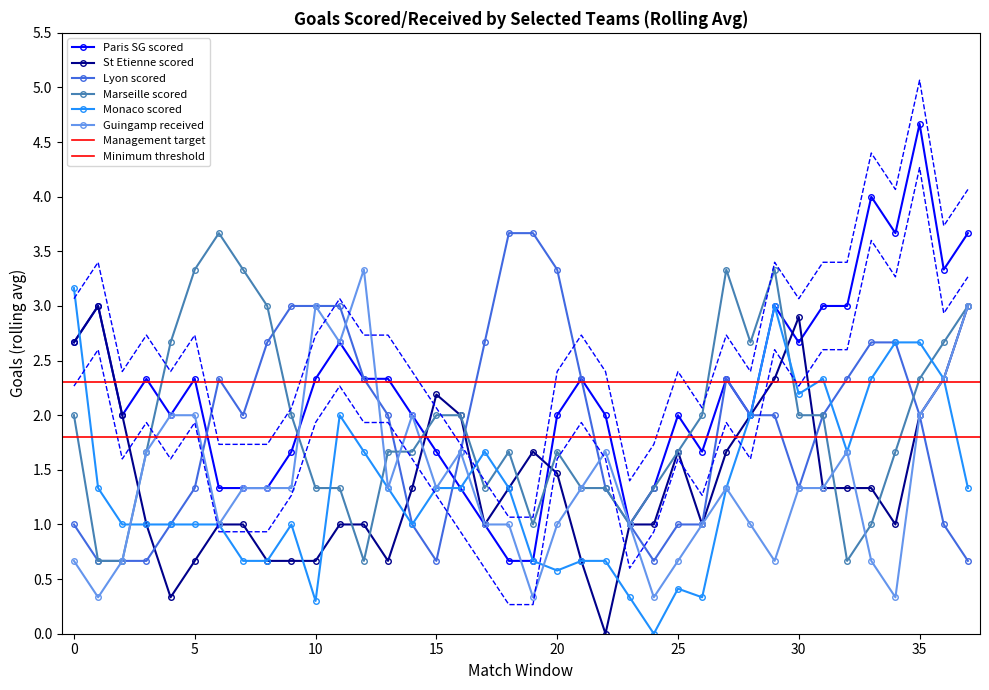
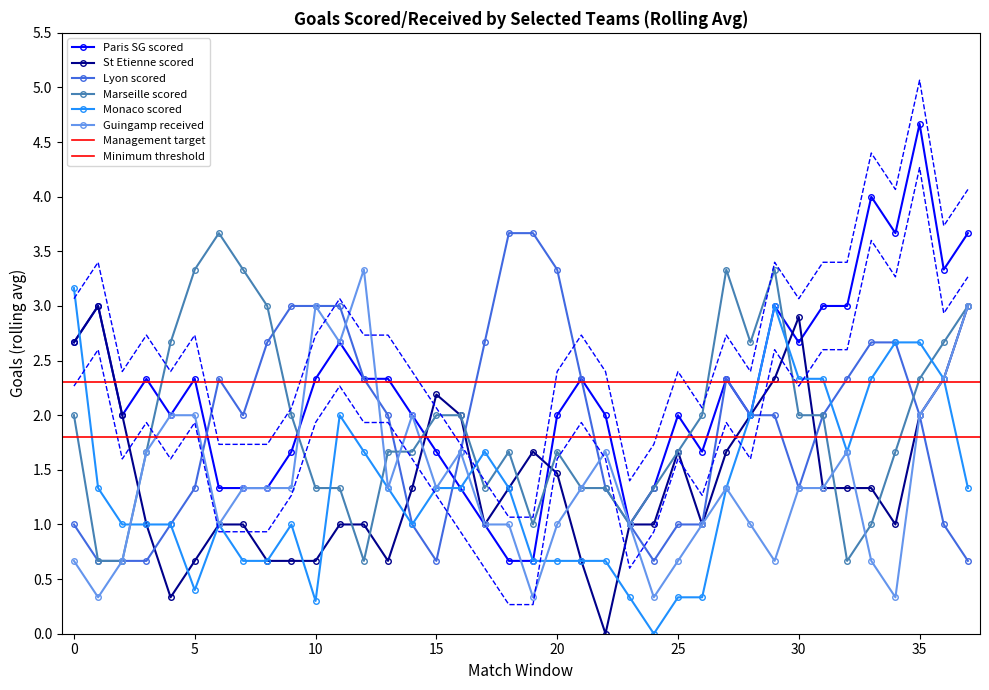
Monaco scored, 5: 1.0 -> 0.4
Monaco scored, 20: 0.58 -> 0.67
Monaco scored, 25: 0.41 -> 0.33
Monaco scored, 30: 2.19 -> 2.33
